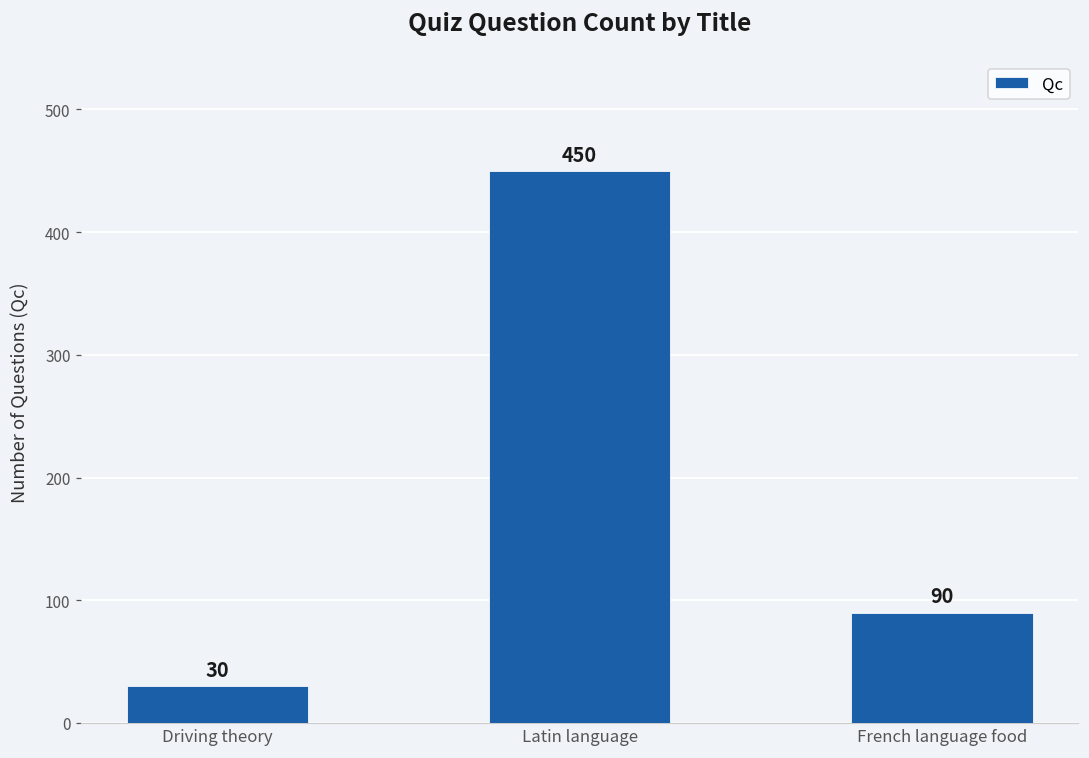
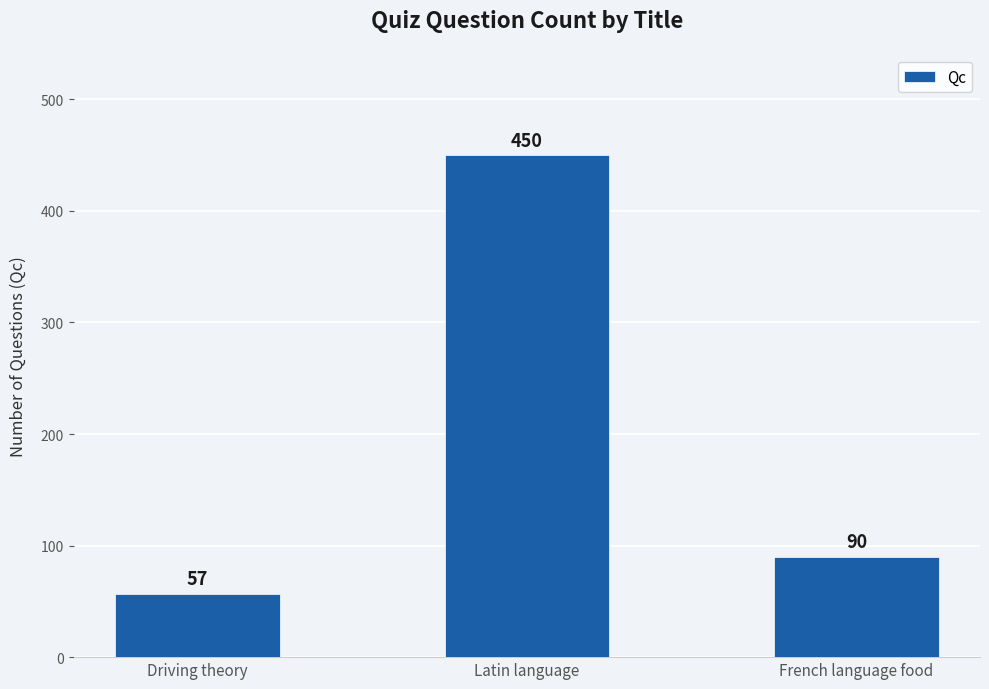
Driving theory: 30 -> 57
